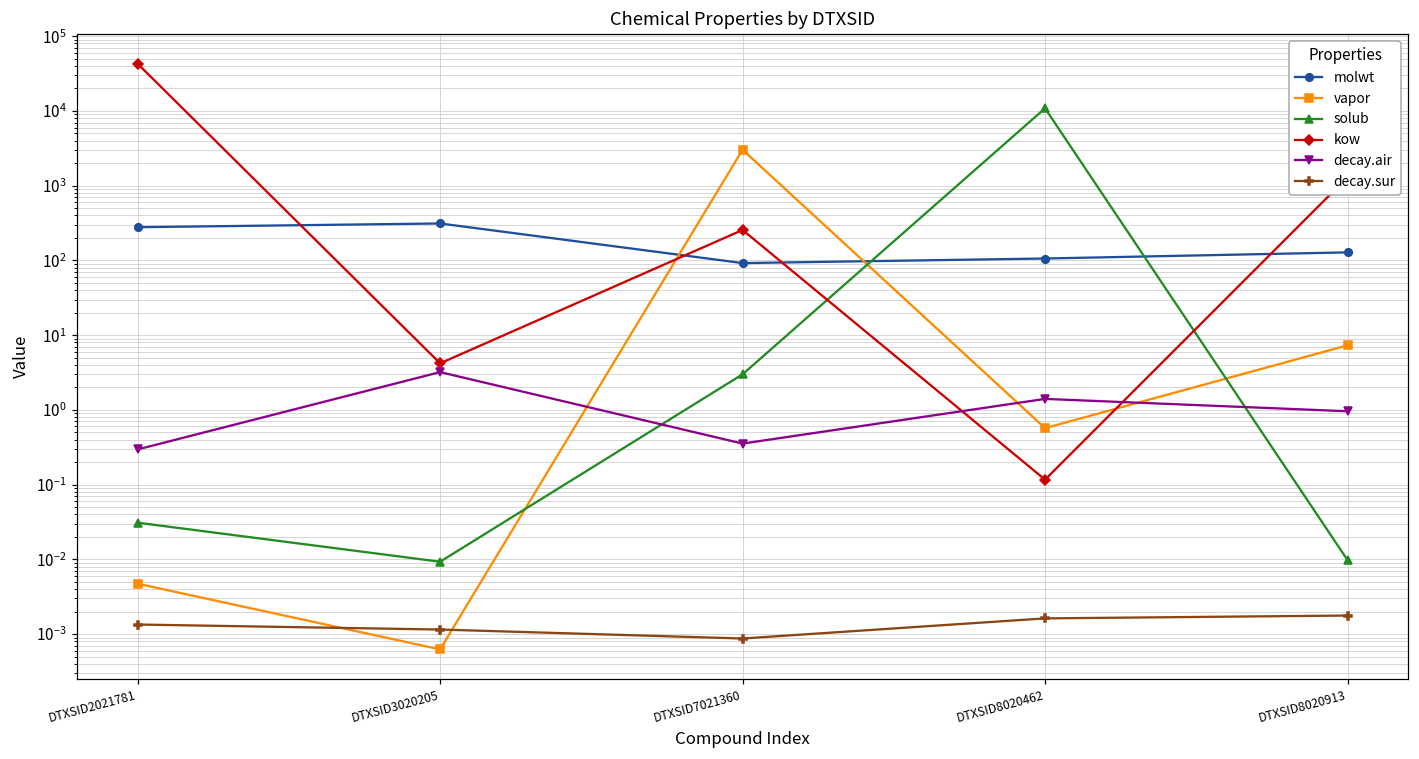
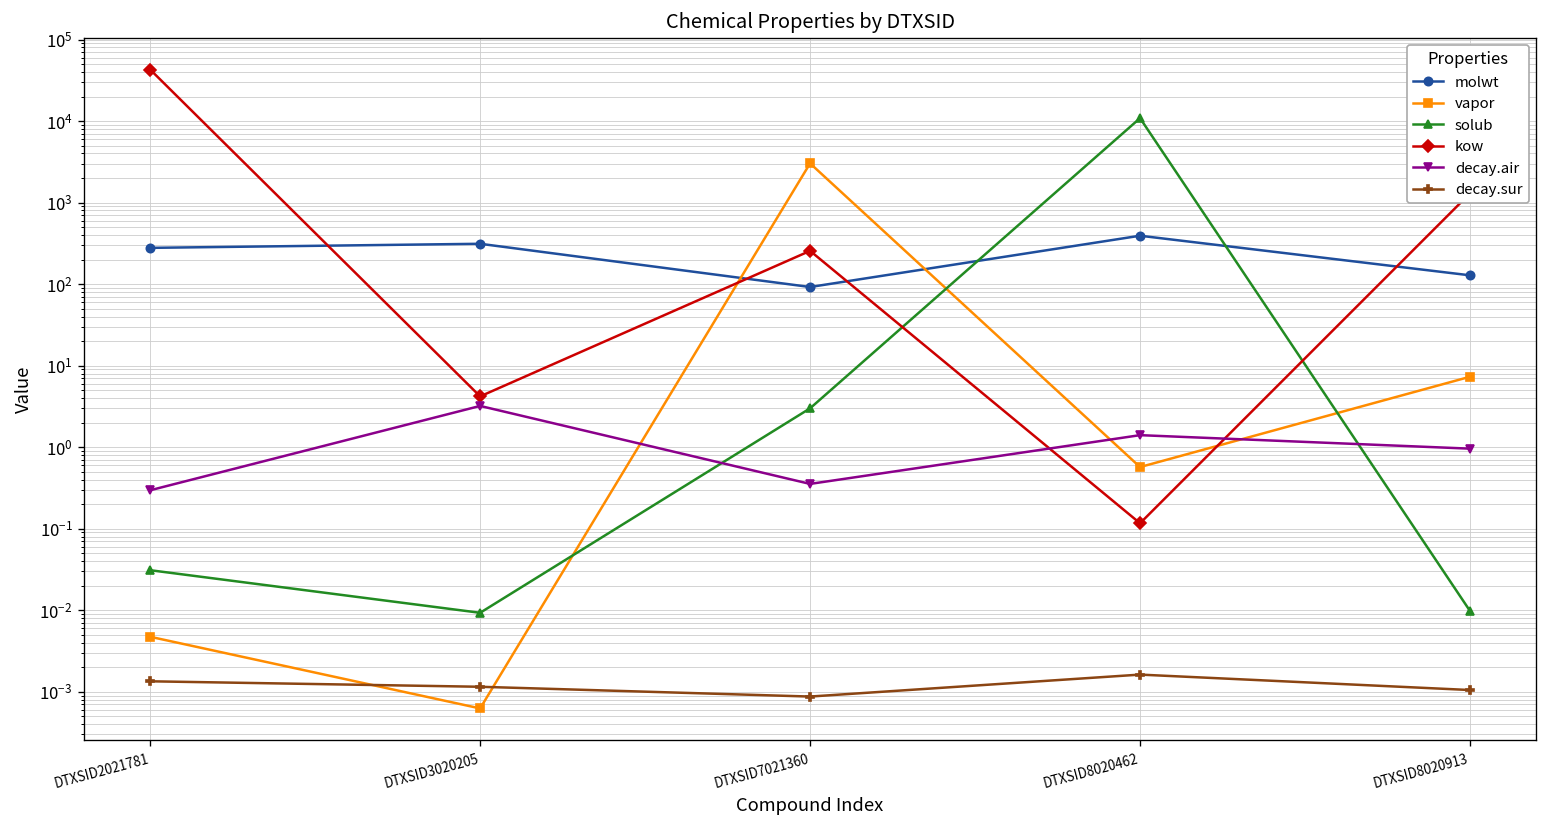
molwt, DTXSID8020462: 110 -> 400
decay.sur, DTXSID8020913: 0.0018 -> 0.0011
